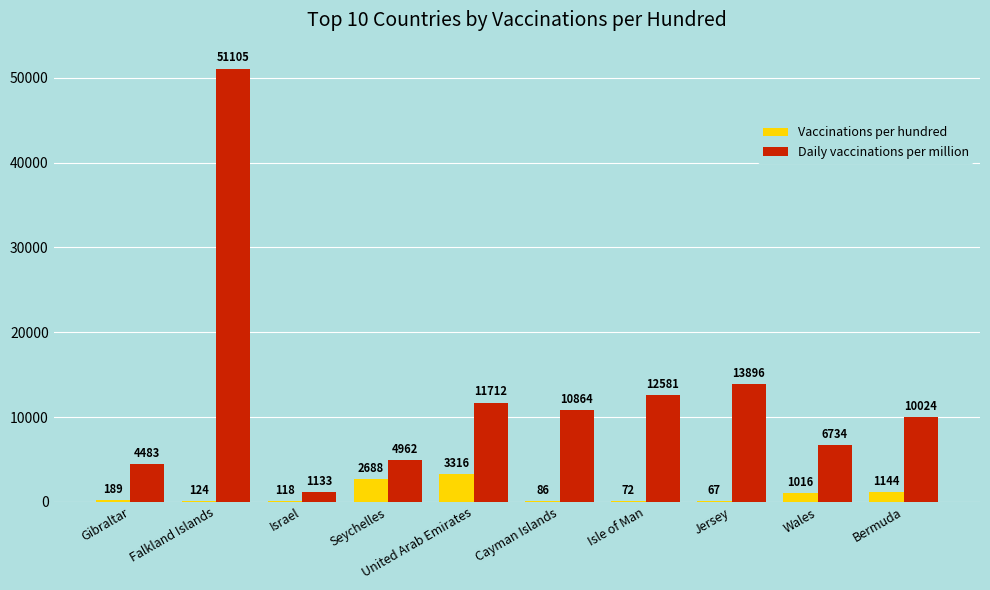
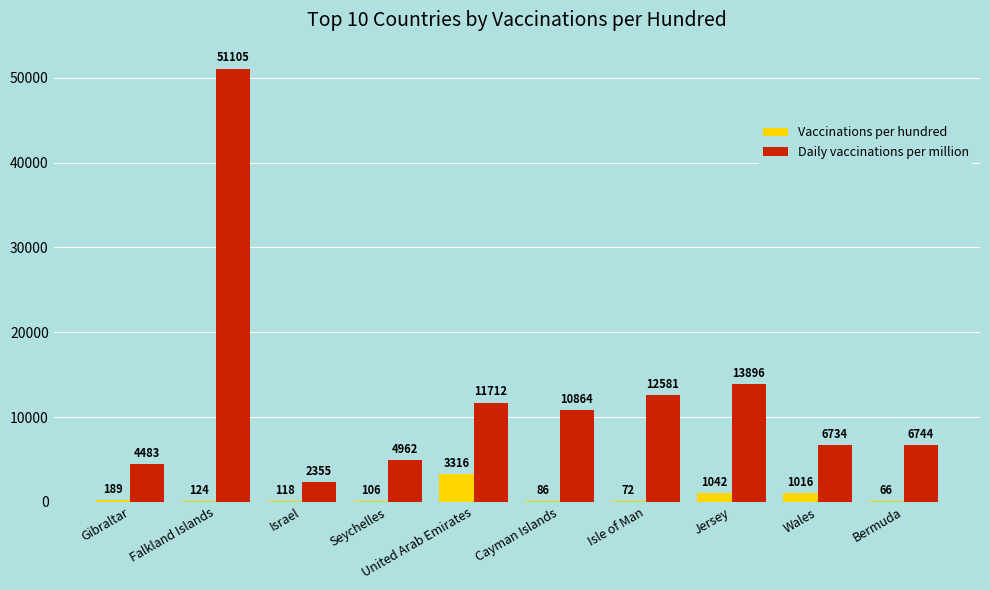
Daily vaccinations per million, Israel: 1133 -> 2355
Vaccinations per hundred, Seychelles: 2688 -> 106
Vaccinations per hundred, Jersey: 67 -> 1042
Vaccinations per hundred, Bermuda: 1144 -> 66
Daily vaccinations per million, Bermuda: 10024 -> 6744
